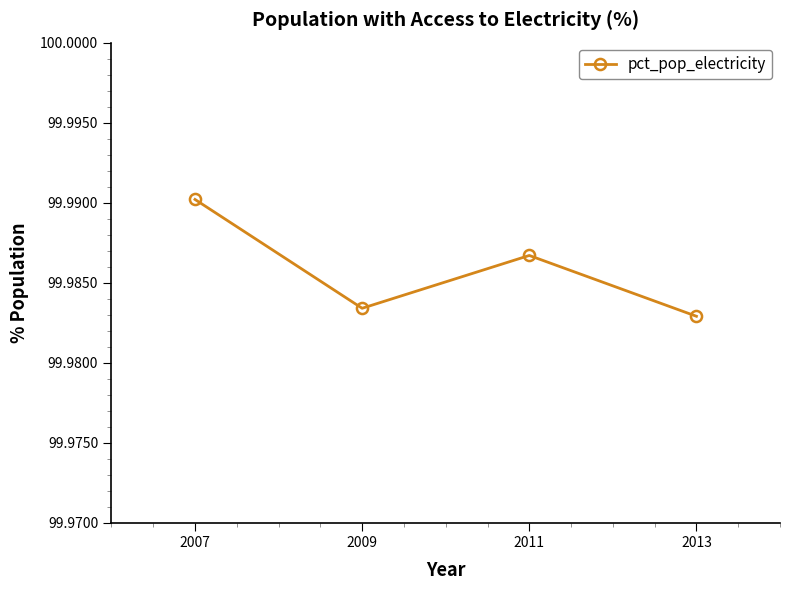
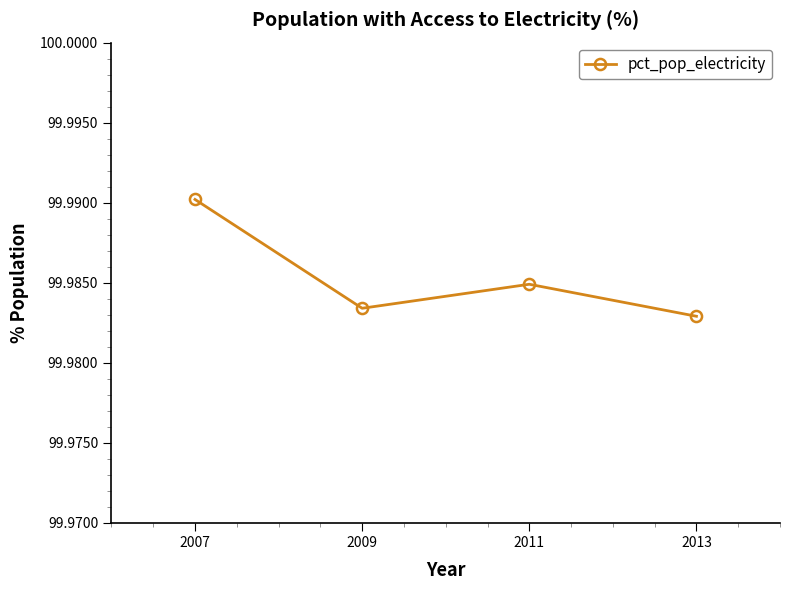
2011: 99.9867 -> 99.9849
